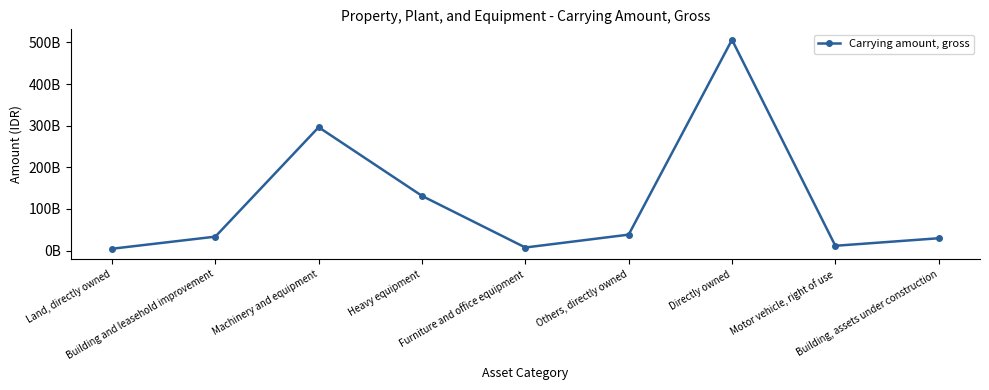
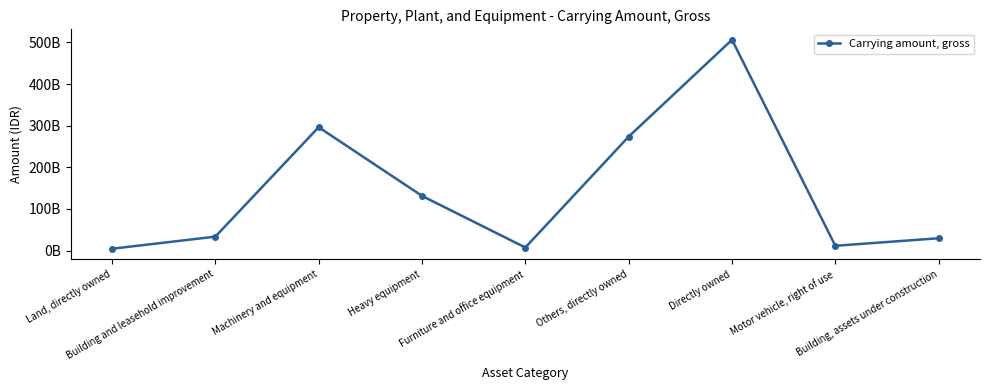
Others, directly owned: 40000000000 -> 270000000000
